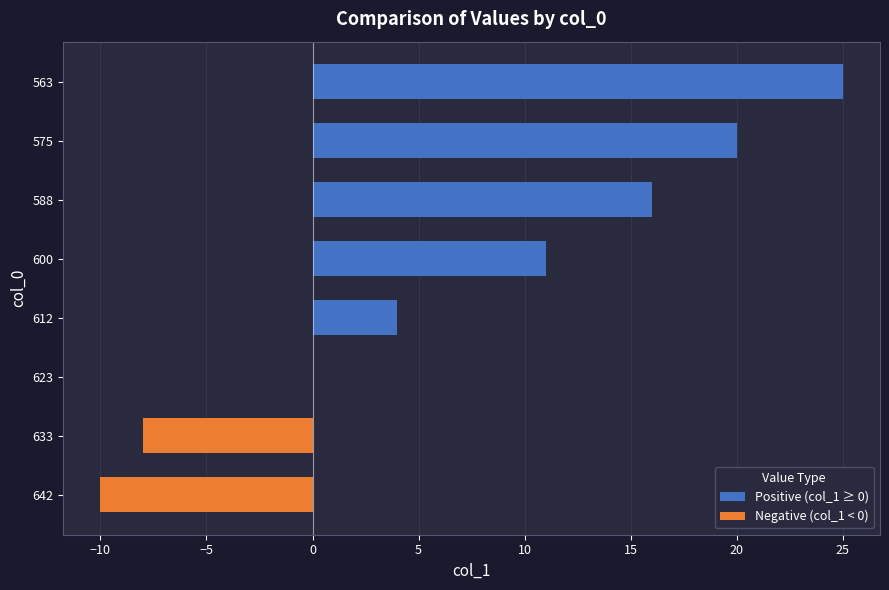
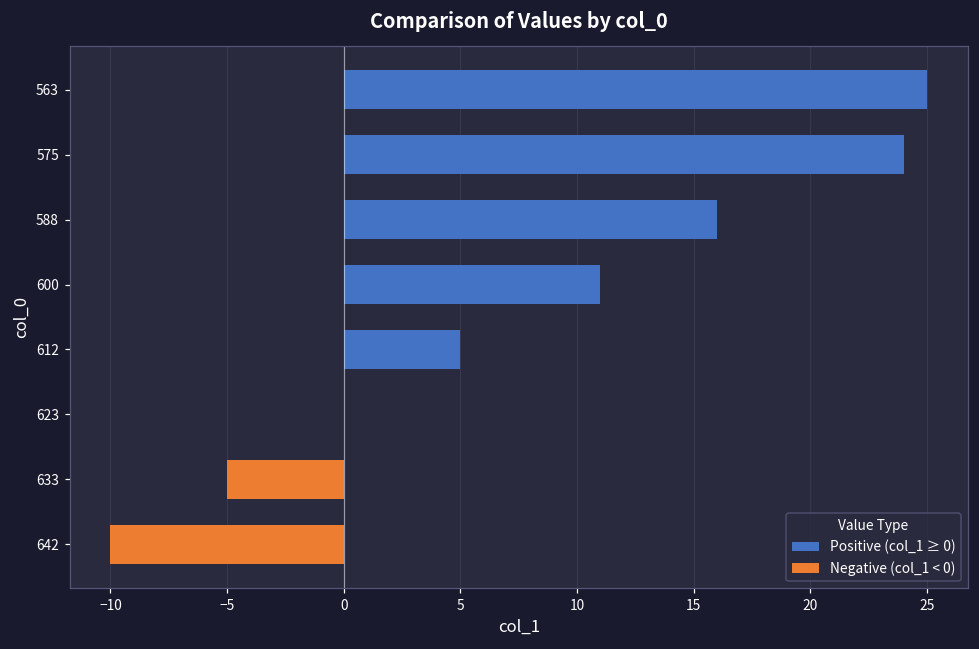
575: 20 -> 24
612: 4 -> 5
633: -8 -> -5
